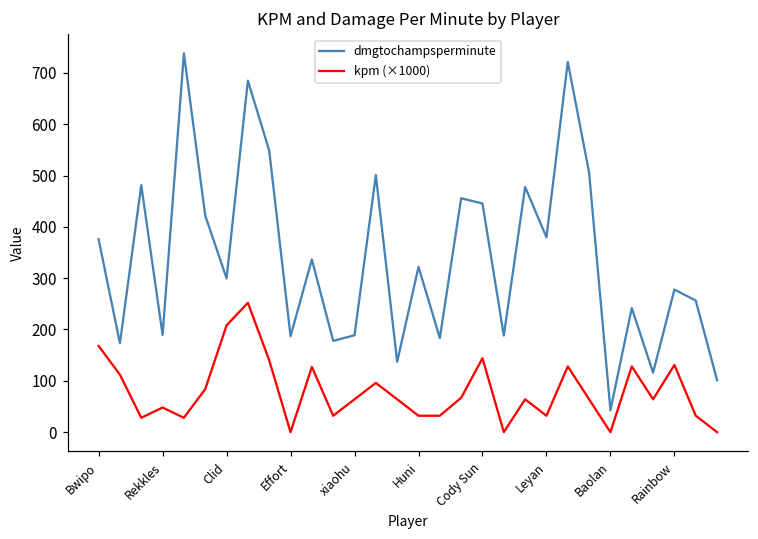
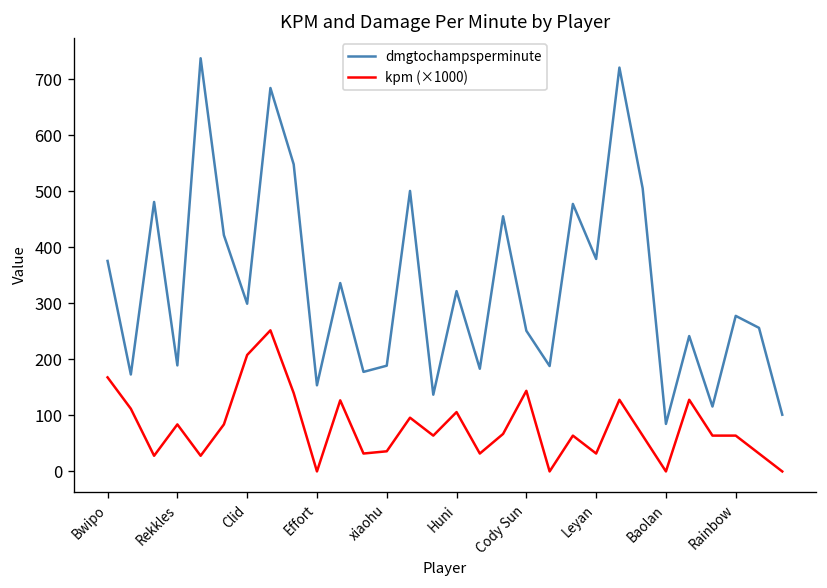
kpm (×1000), Rekkles: 50 -> 80
dmgtochampsperminute, Effort: 190 -> 150
kpm (×1000), xiaohu: 60 -> 40
kpm (×1000), Huni: 30 -> 110
dmgtochampsperminute, Cody Sun: 450 -> 250
dmgtochampsperminute, Baolan: 40 -> 80
kpm (×1000), Rainbow: 130 -> 60
